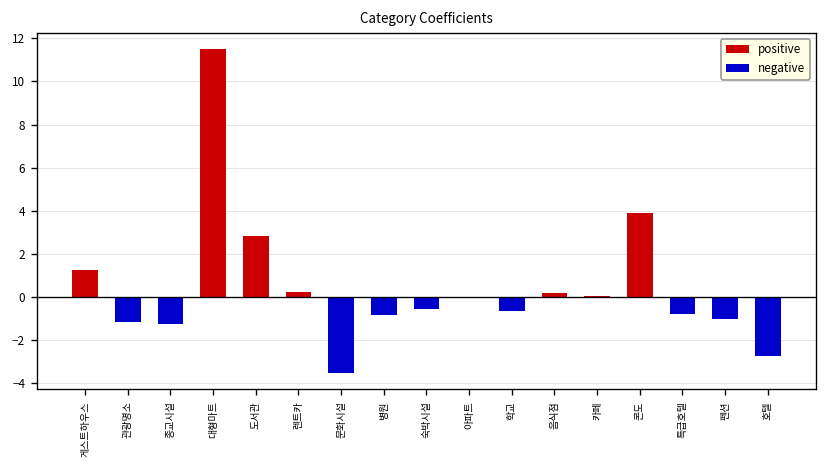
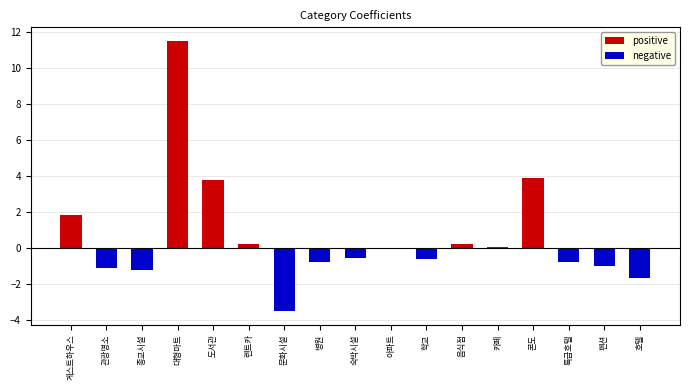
positive, 게스트하우스: 1.2 -> 1.8
positive, 도서관: 2.8 -> 3.7
negative, 호텔: -2.7 -> -1.7
